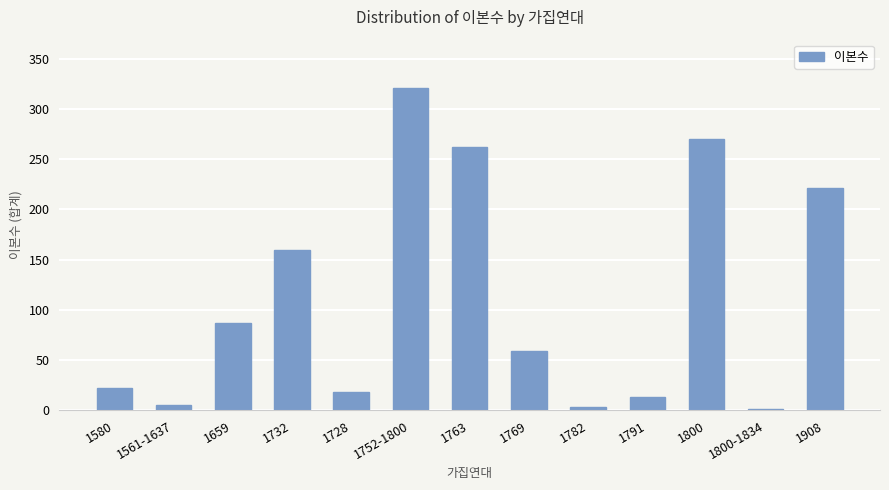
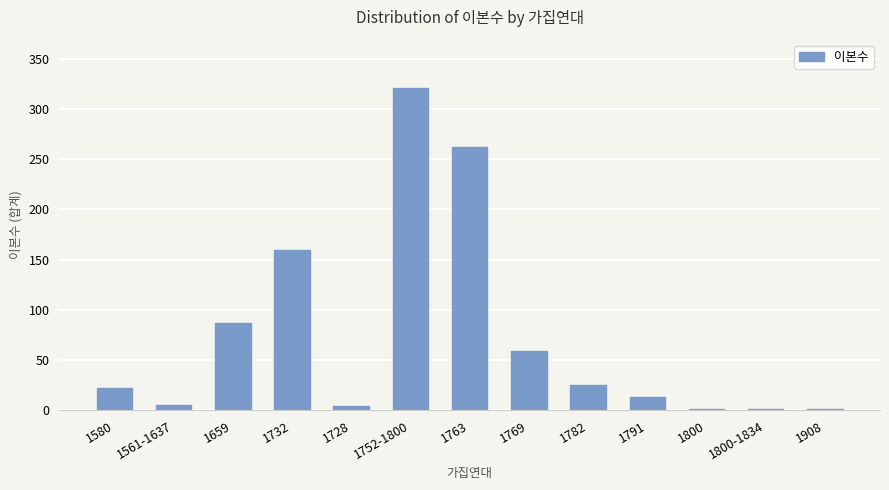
1728: 18 -> 4
1782: 3 -> 25
1800: 270 -> 1
1908: 221 -> 1
